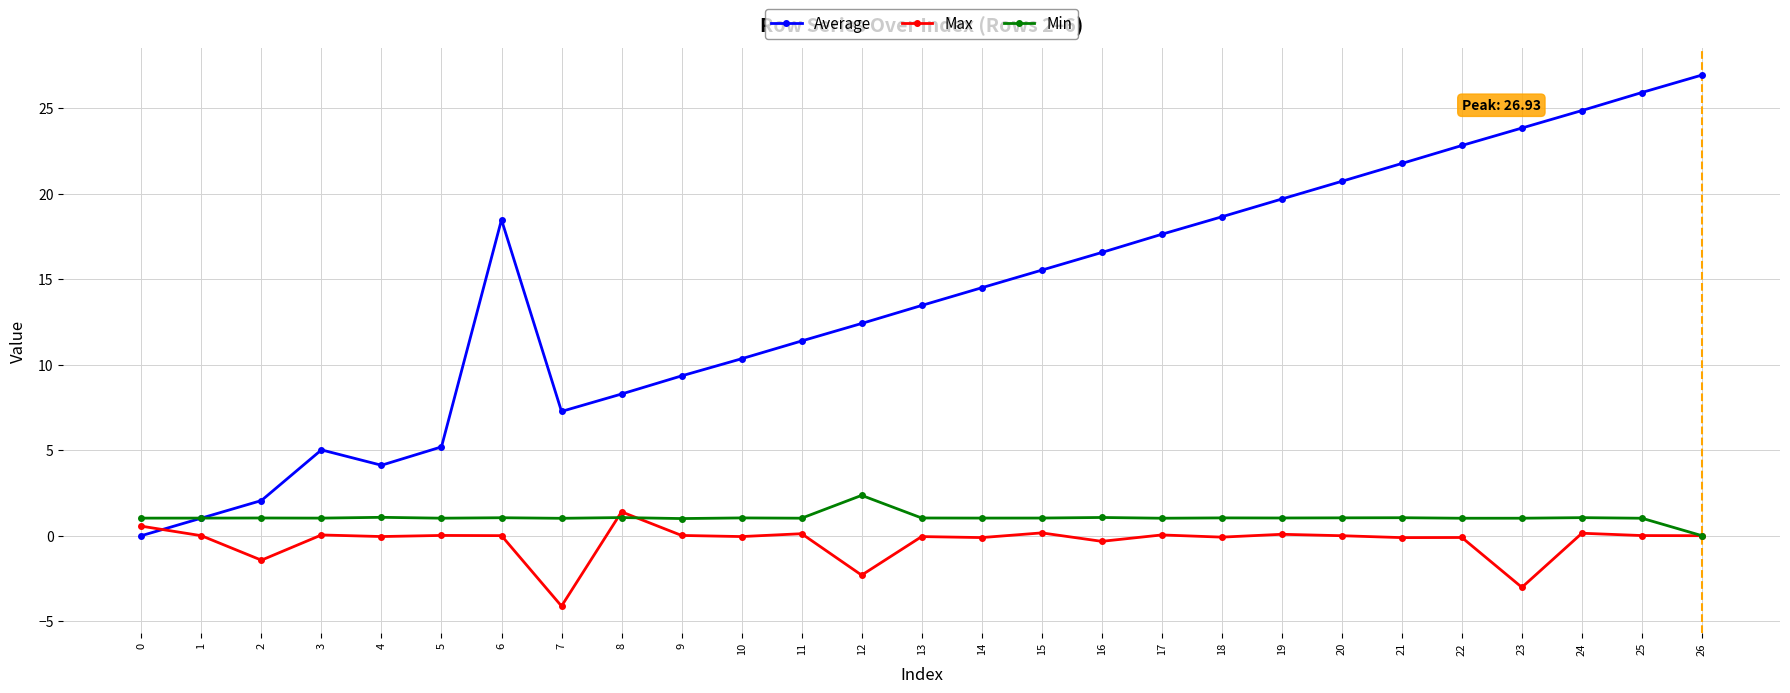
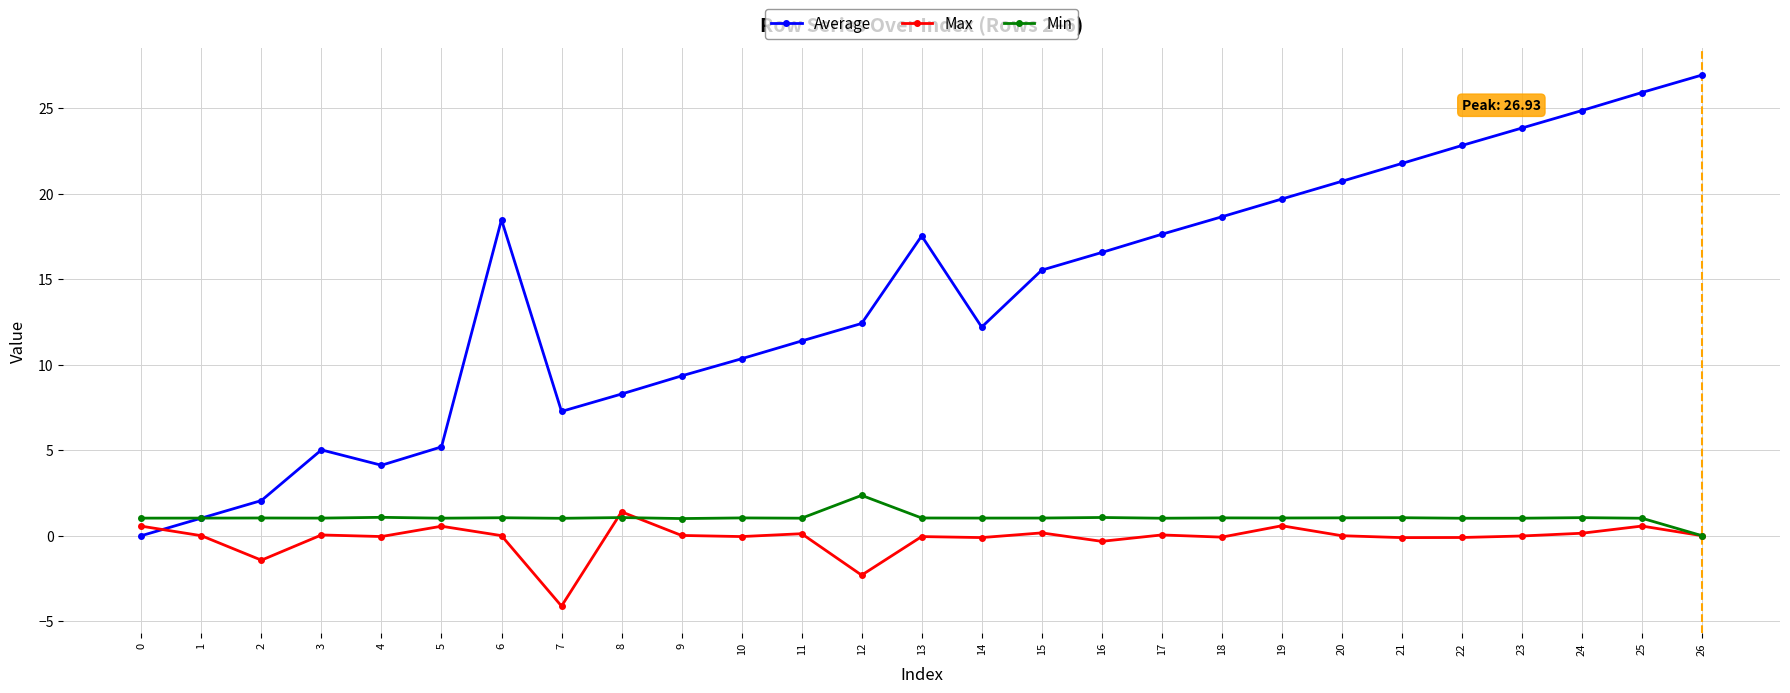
Max, 5: 0.0 -> 0.6
Average, 13: 13.5 -> 17.5
Average, 14: 14.5 -> 12.2
Max, 19: 0.1 -> 0.6
Max, 23: -3.0 -> 0.0
Max, 25: 0.0 -> 0.6
